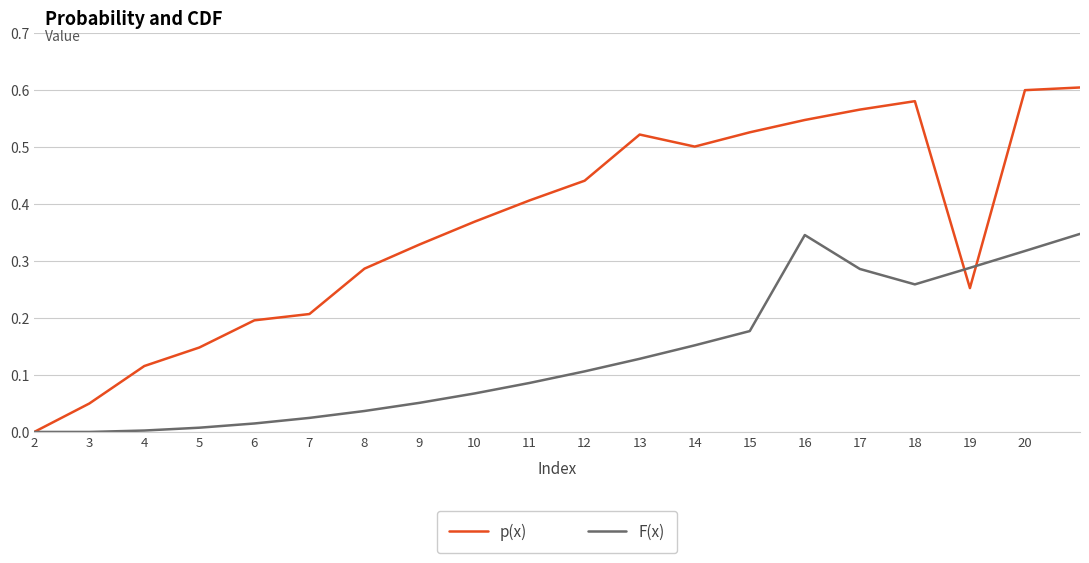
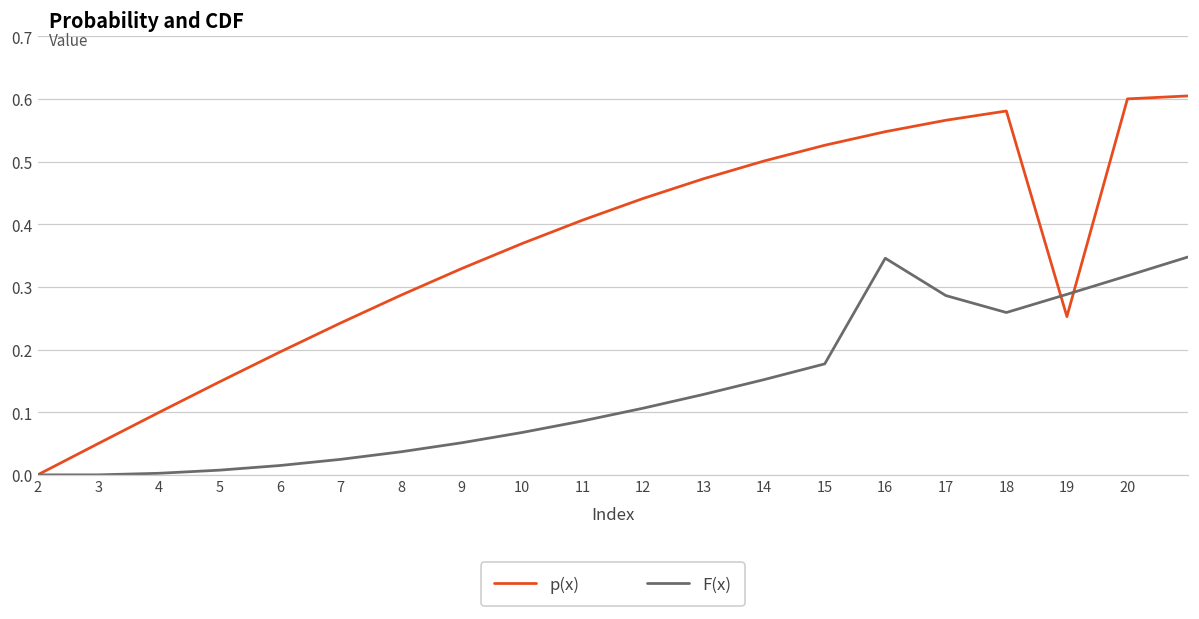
p(x), 4: 0.12 -> 0.10
p(x), 7: 0.21 -> 0.24
p(x), 13: 0.52 -> 0.47
